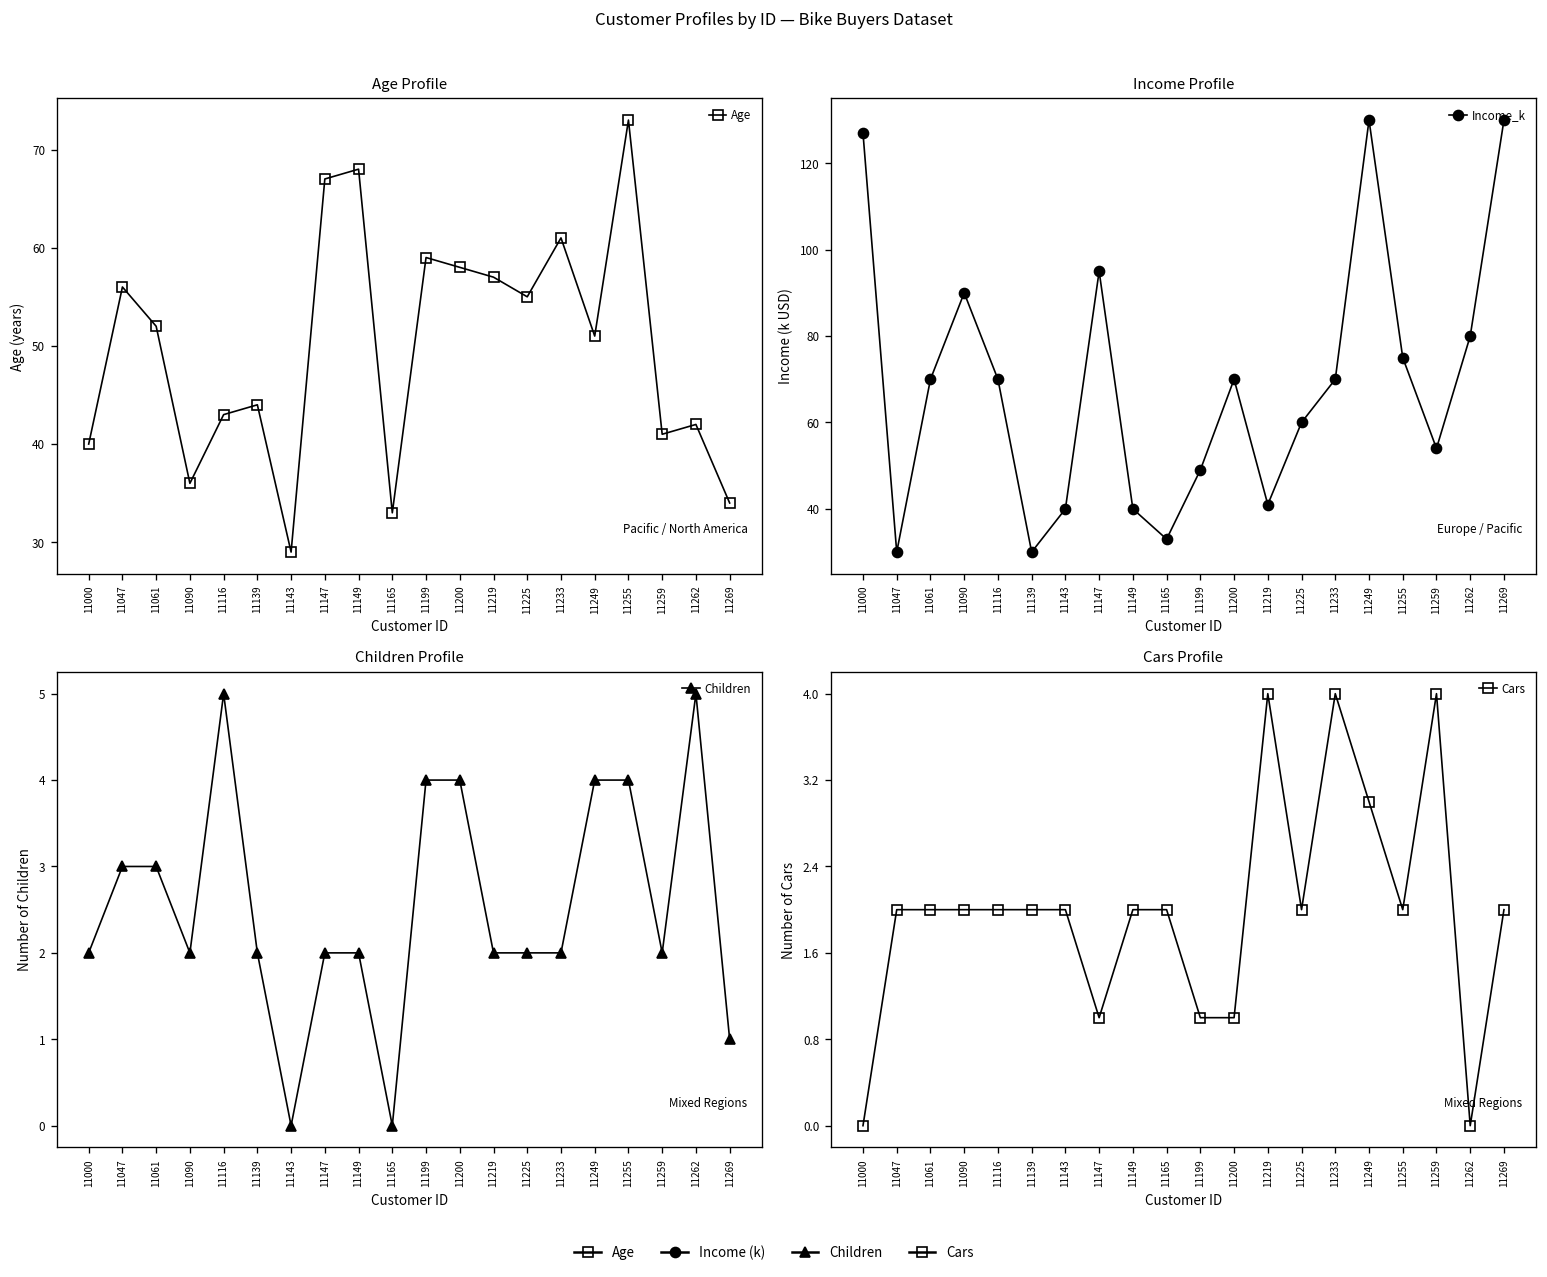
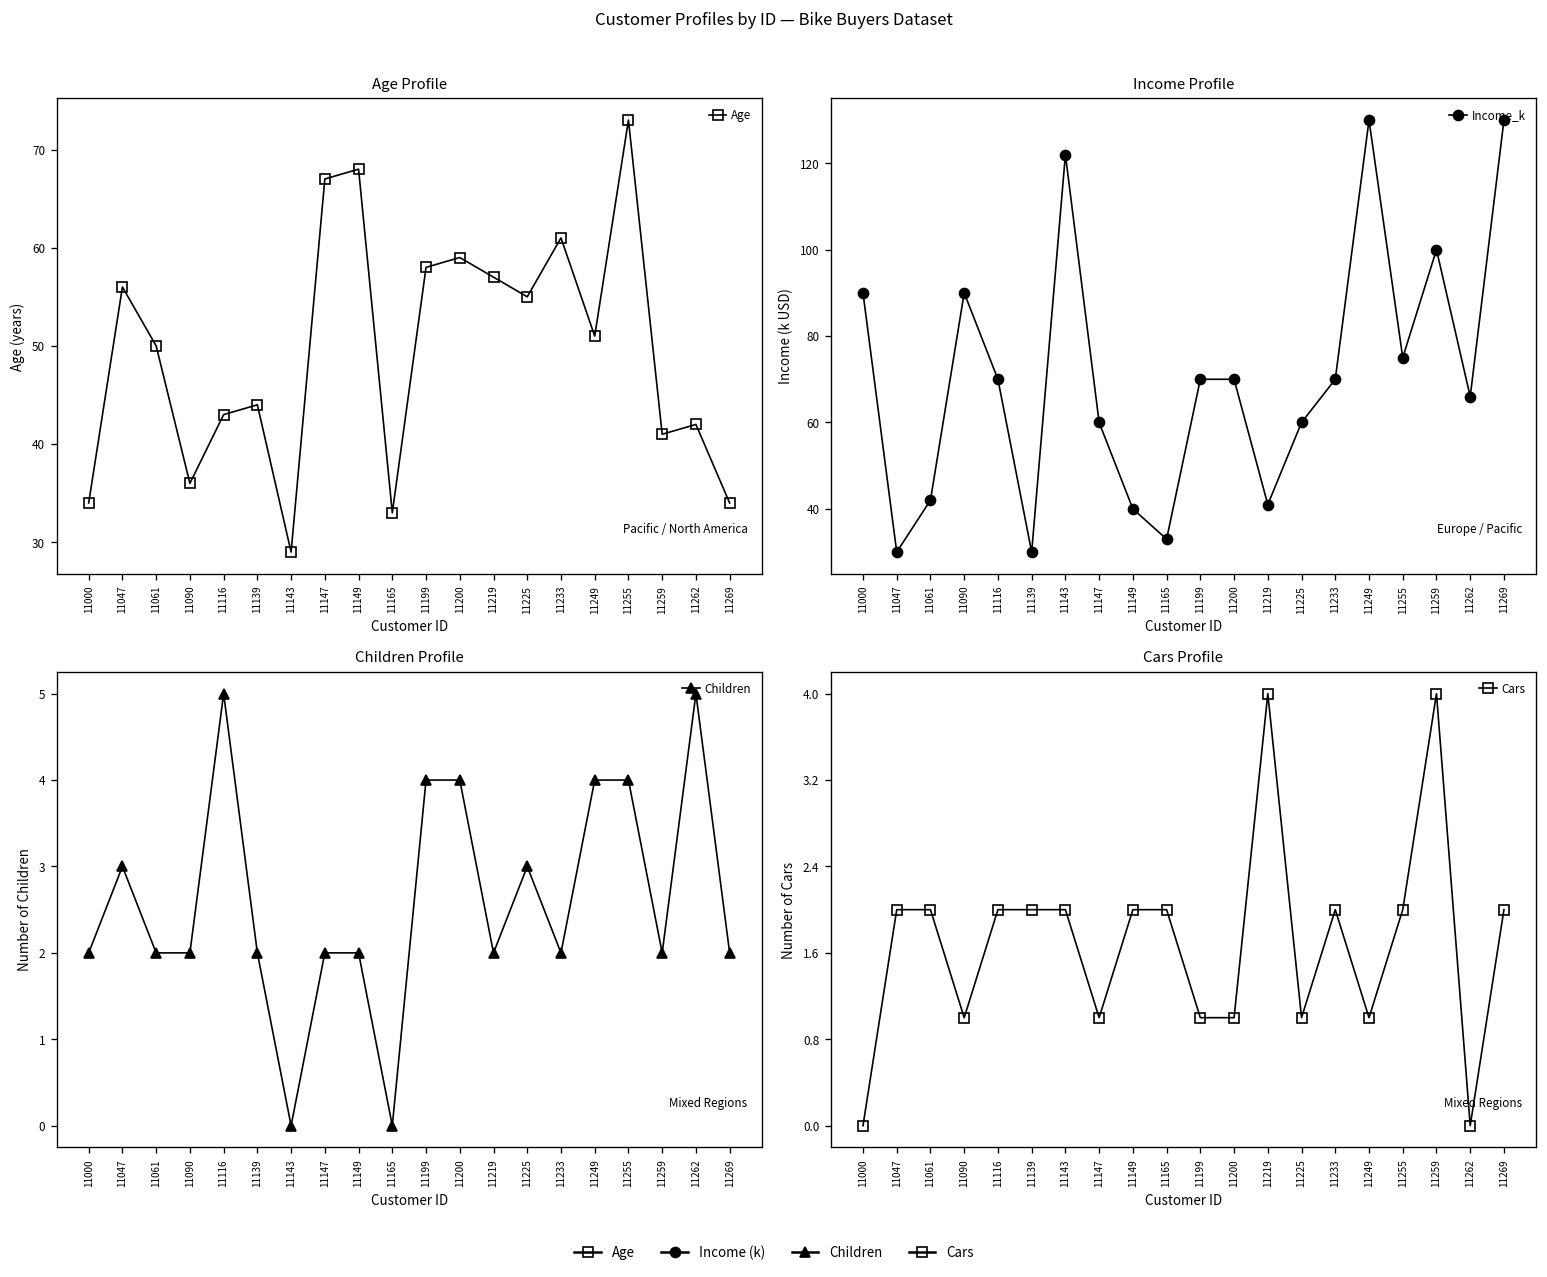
Age Profile, 11000: 40 -> 34
Age Profile, 11061: 52 -> 50
Age Profile, 11199: 59 -> 58
Age Profile, 11200: 58 -> 59
Income Profile, 11000: 127 -> 90
Income Profile, 11061: 70 -> 42
Income Profile, 11143: 40 -> 122
Income Profile, 11147: 95 -> 60
Income Profile, 11199: 49 -> 70
Income Profile, 11259: 54 -> 100
Income Profile, 11262: 80 -> 66
Children Profile, 11061: 3 -> 2
Children Profile, 11225: 2 -> 3
Children Profile, 11269: 1 -> 2
Cars Profile, 11090: 2 -> 1
Cars Profile, 11225: 2 -> 1
Cars Profile, 11233: 4 -> 2
Cars Profile, 11249: 3 -> 1
